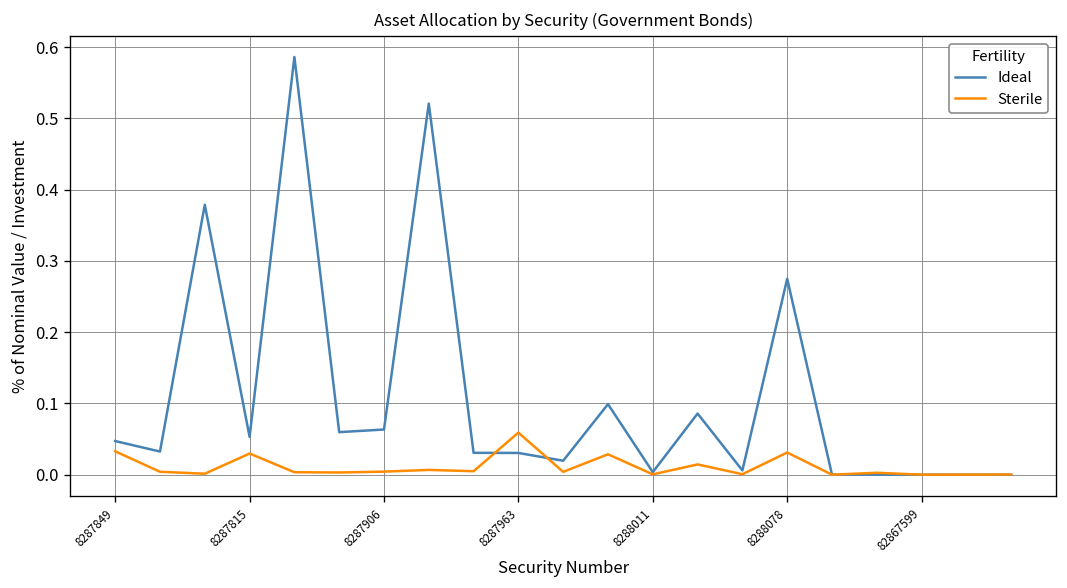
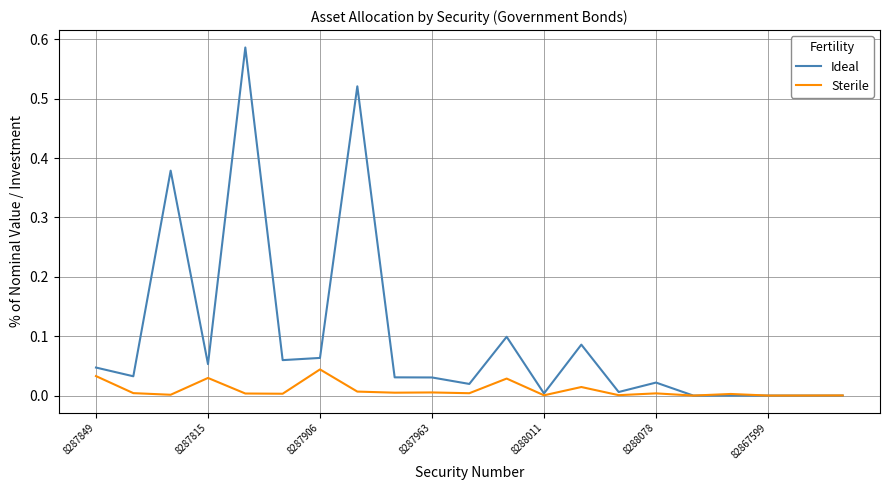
Sterile, 8287906: 0.00 -> 0.04
Sterile, 8287963: 0.06 -> 0.01
Ideal, 8288078: 0.27 -> 0.02
Sterile, 8288078: 0.03 -> 0.00
